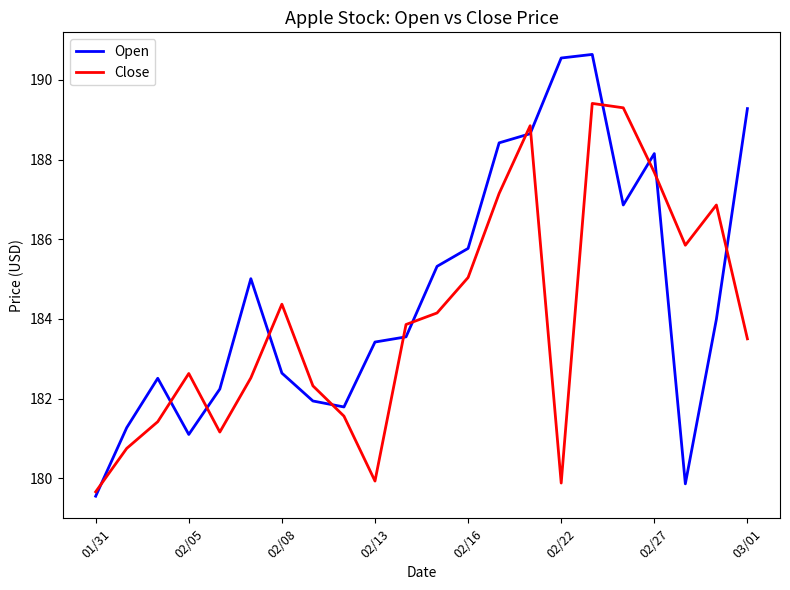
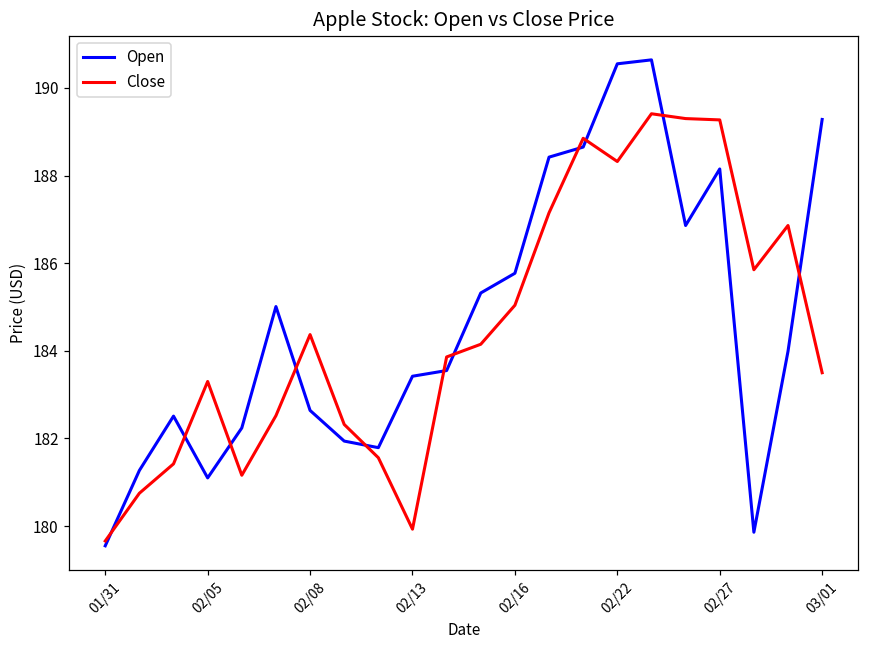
Close, 02/05: 182.6 -> 183.3
Close, 02/22: 179.9 -> 188.3
Close, 02/27: 187.7 -> 189.3
